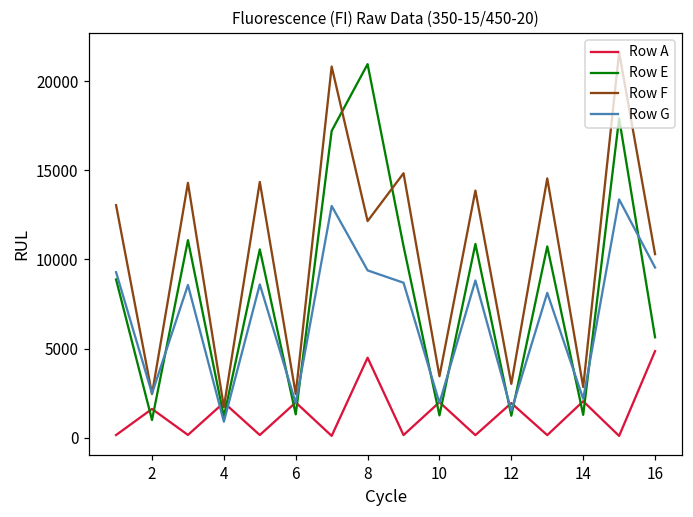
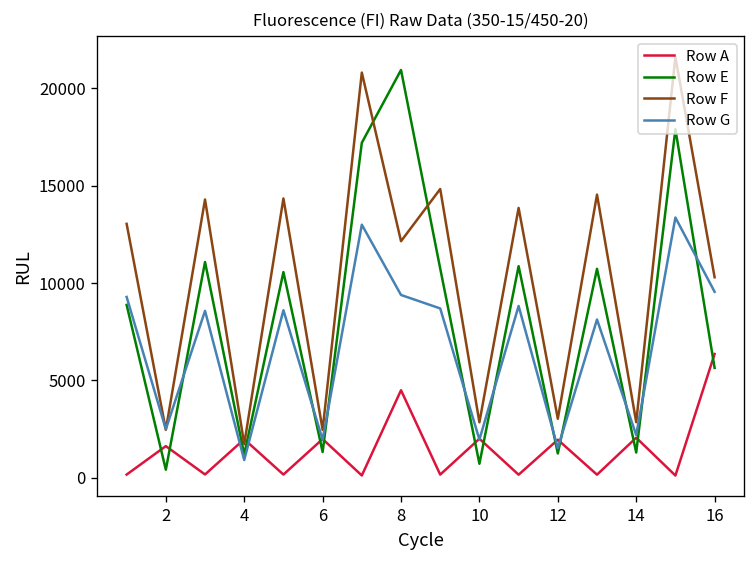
Row E, 2: 1000 -> 400
Row E, 10: 1300 -> 700
Row F, 10: 3500 -> 2900
Row A, 16: 4900 -> 6400
